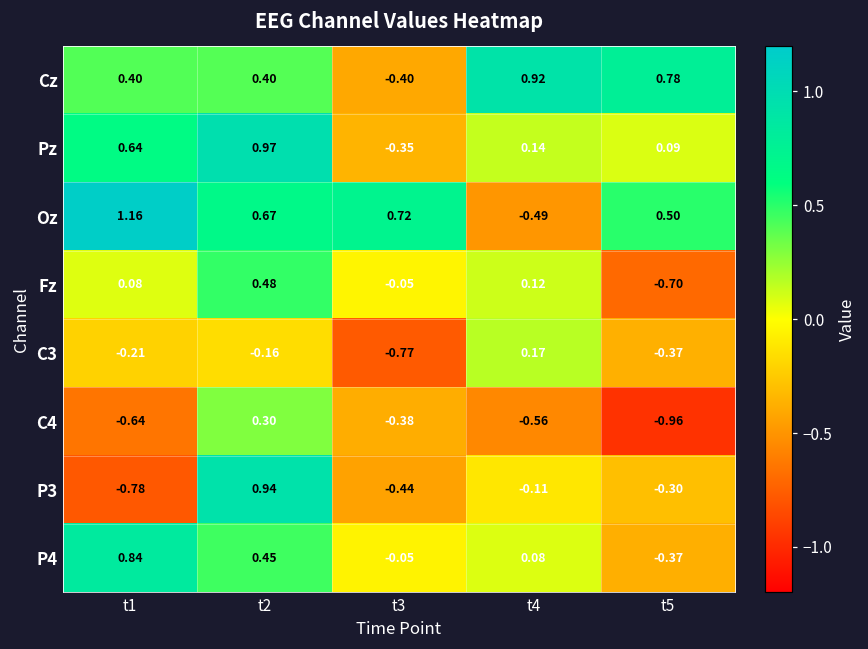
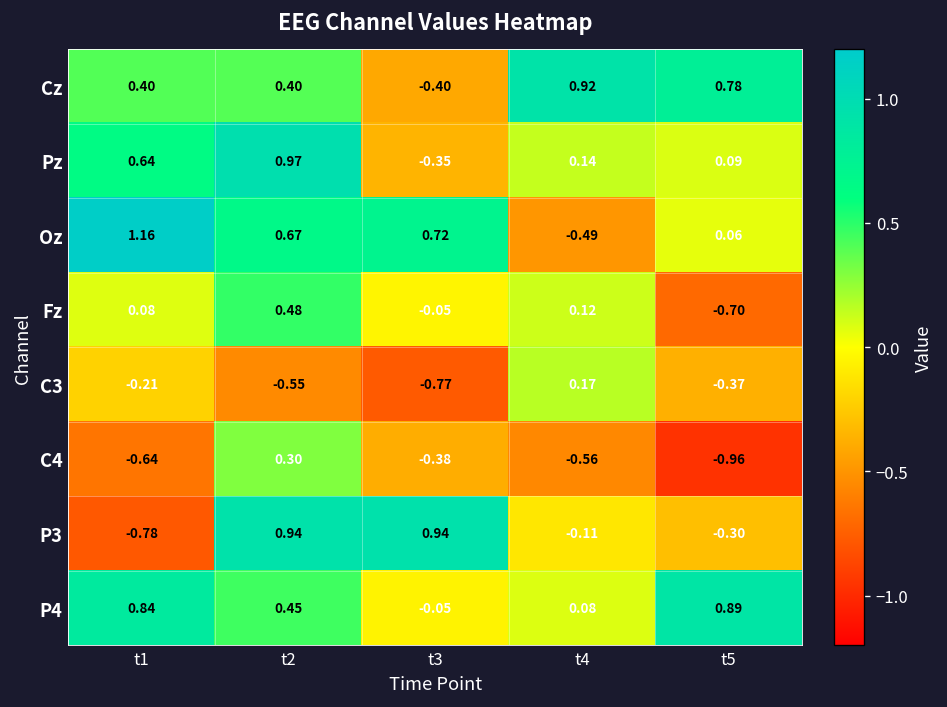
Oz, t5: 0.50 -> 0.06
C3, t2: -0.16 -> -0.55
P3, t3: -0.44 -> 0.94
P4, t5: -0.37 -> 0.89
